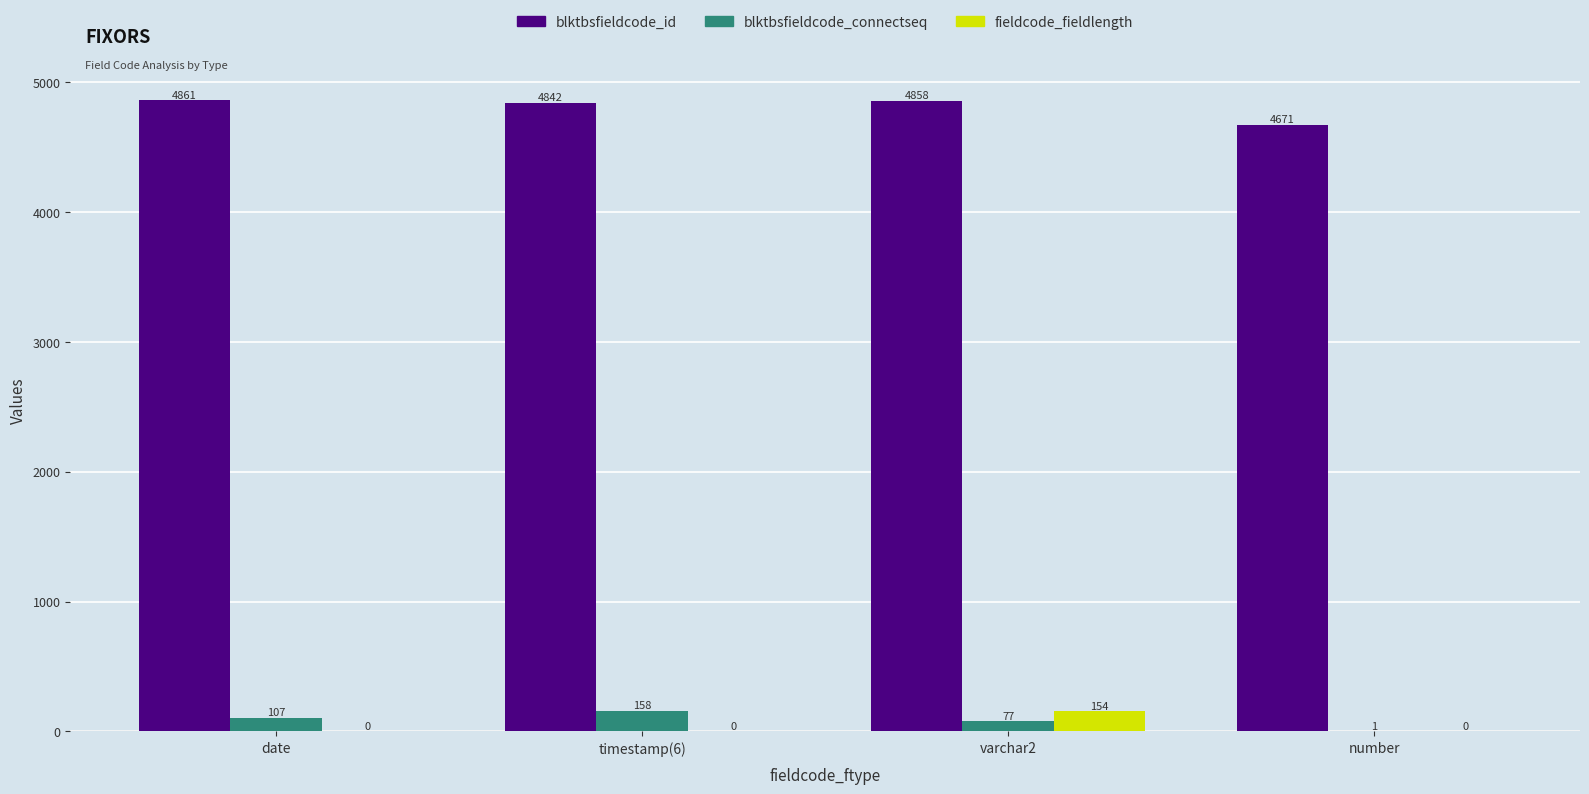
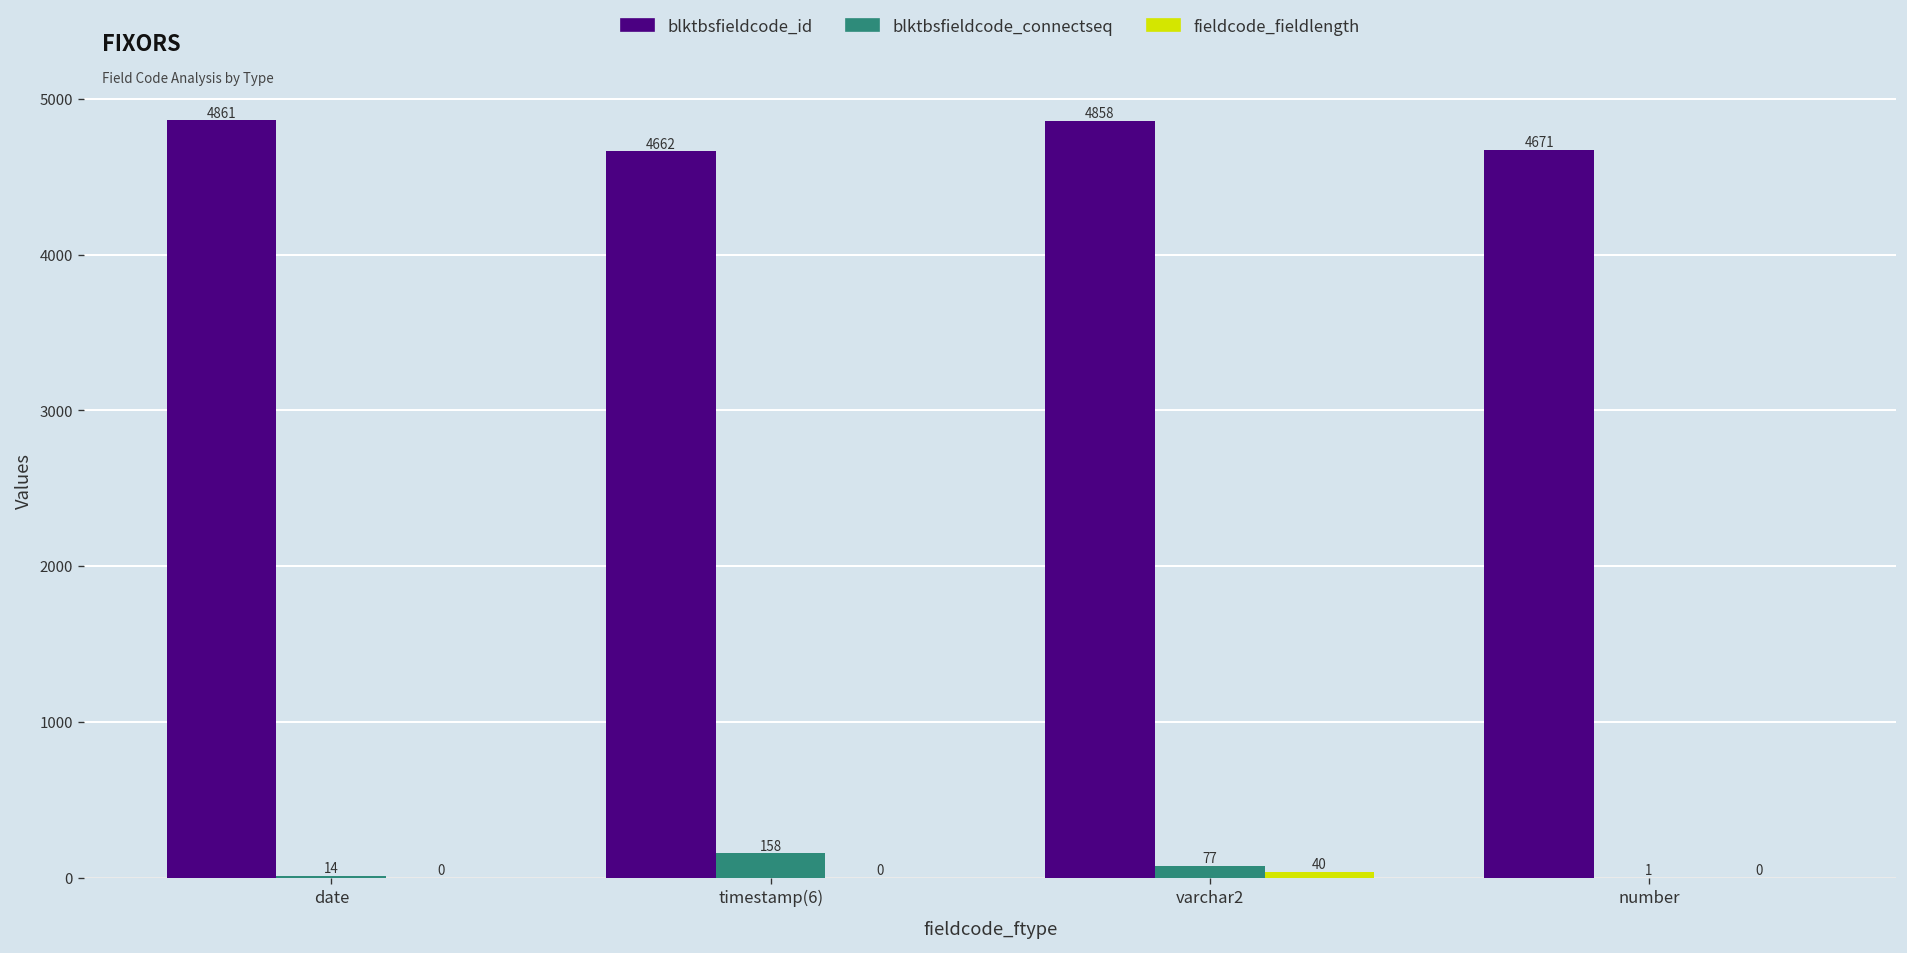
blktbsfieldcode_connectseq, date: 107 -> 14
blktbsfieldcode_id, timestamp(6): 4842 -> 4662
fieldcode_fieldlength, varchar2: 154 -> 40
